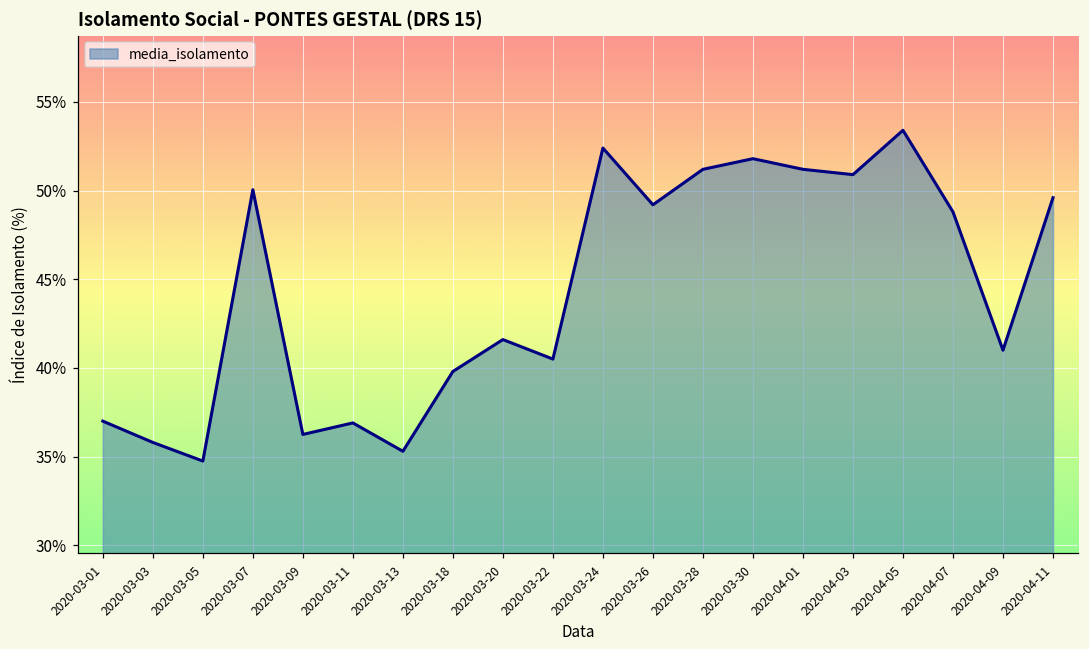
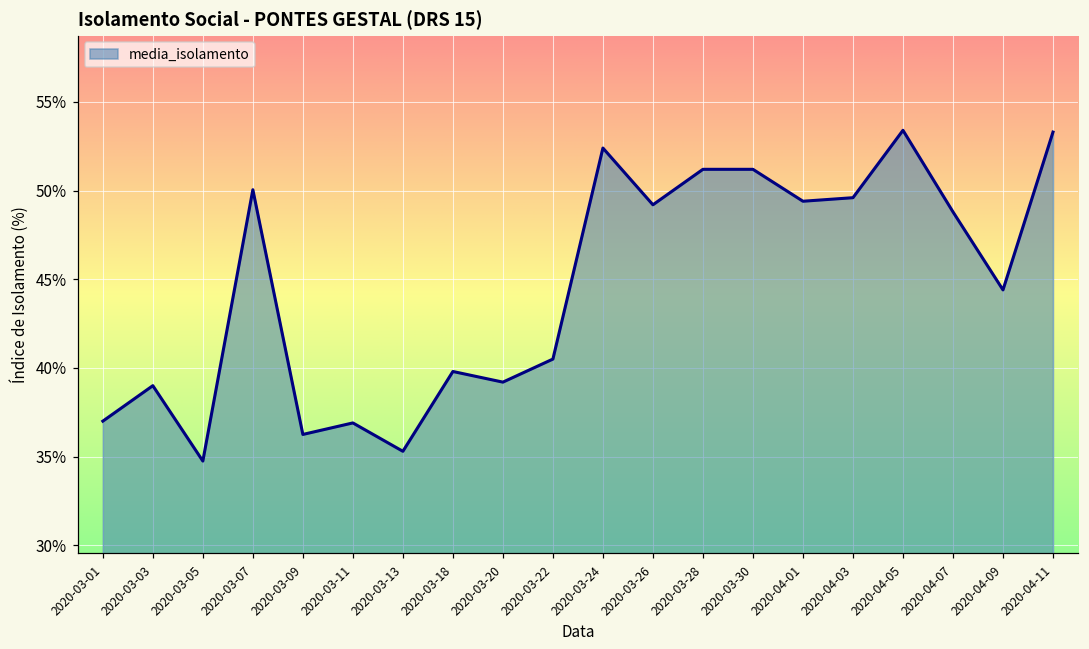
2020-03-03: 35.8% -> 39.0%
2020-03-20: 41.6% -> 39.2%
2020-03-30: 51.8% -> 51.2%
2020-04-01: 51.2% -> 49.4%
2020-04-03: 50.9% -> 49.6%
2020-04-09: 41.0% -> 44.4%
2020-04-11: 49.6% -> 53.3%
